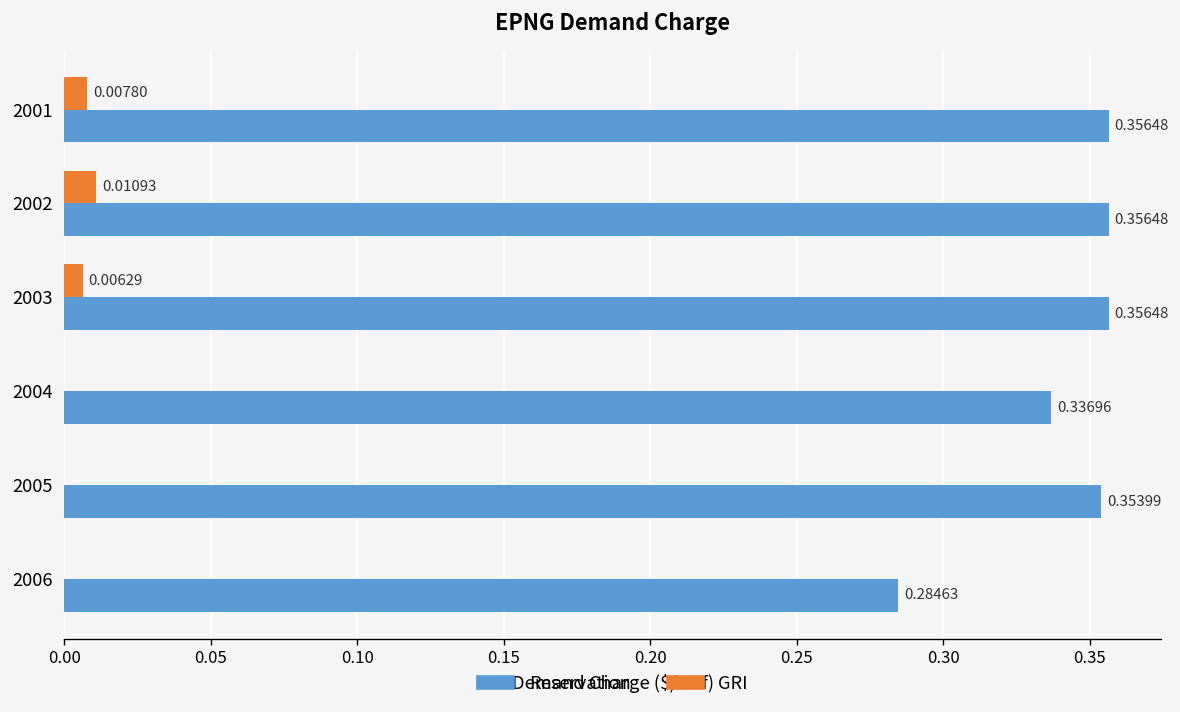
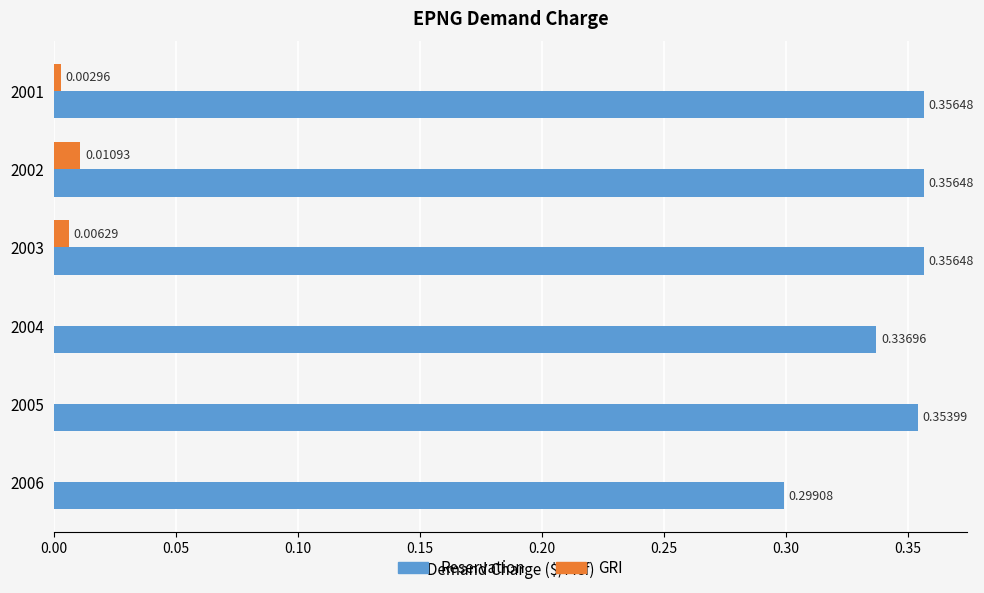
GRI, 2001: 0.00780 -> 0.00296
Reservation, 2006: 0.28463 -> 0.29908
